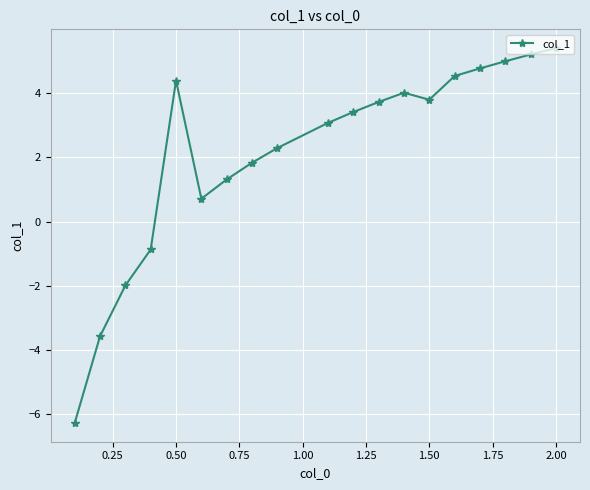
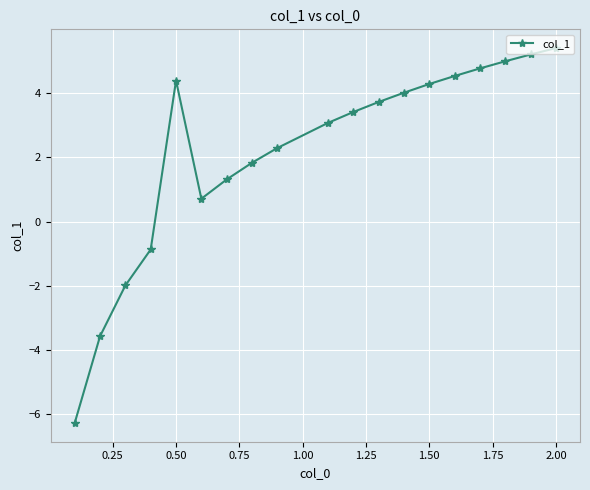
1.50: 3.8 -> 4.3
